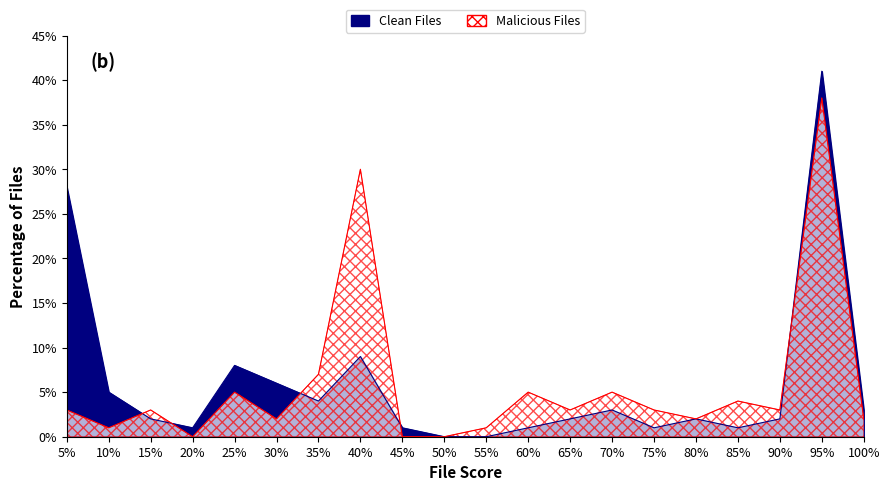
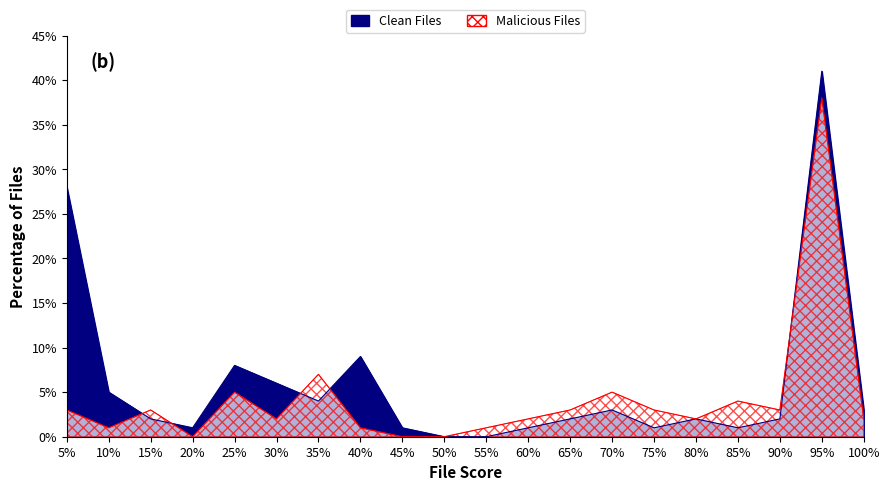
Malicious Files, 40%: 30% -> 1%
Malicious Files, 60%: 5% -> 2%
